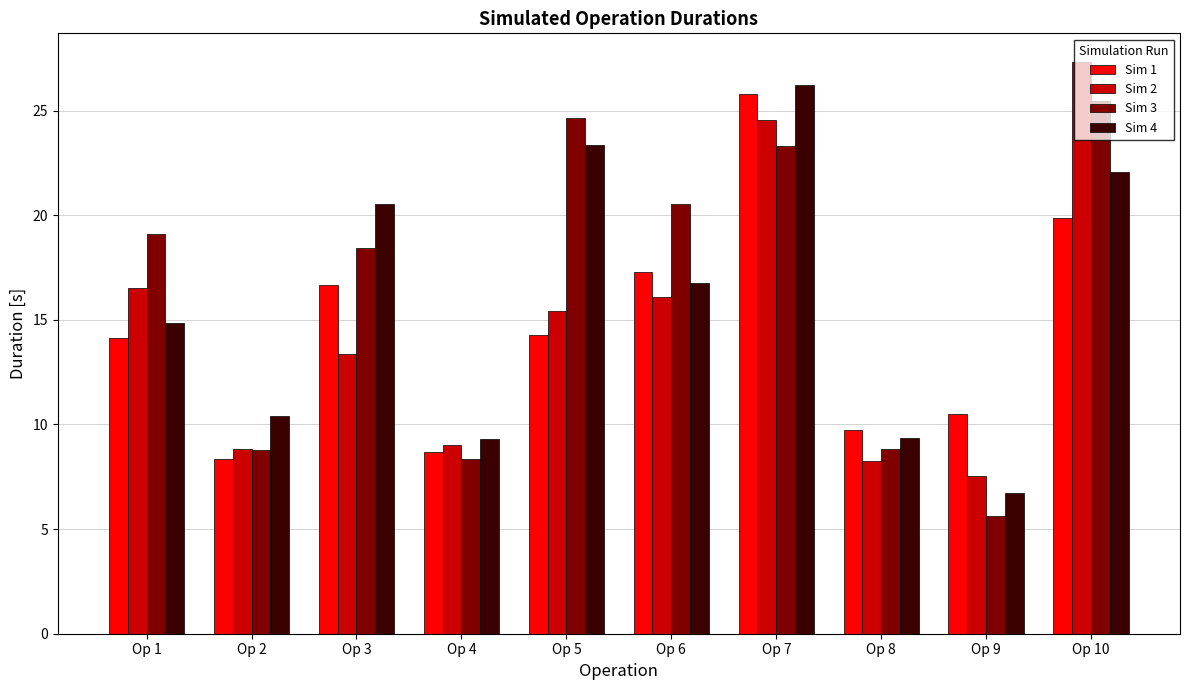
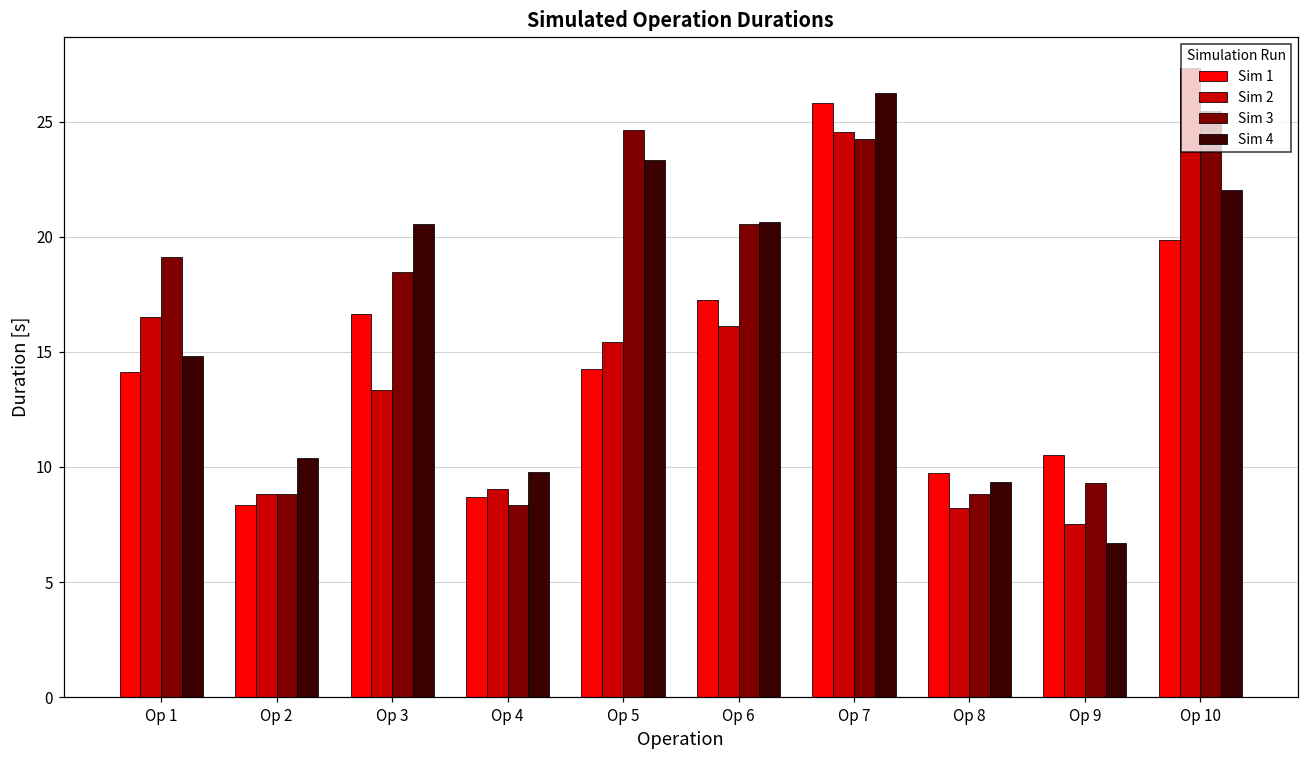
Sim 4, Op 4: 9.3 -> 9.8
Sim 4, Op 6: 16.8 -> 20.6
Sim 3, Op 7: 23.3 -> 24.3
Sim 3, Op 9: 5.6 -> 9.3
